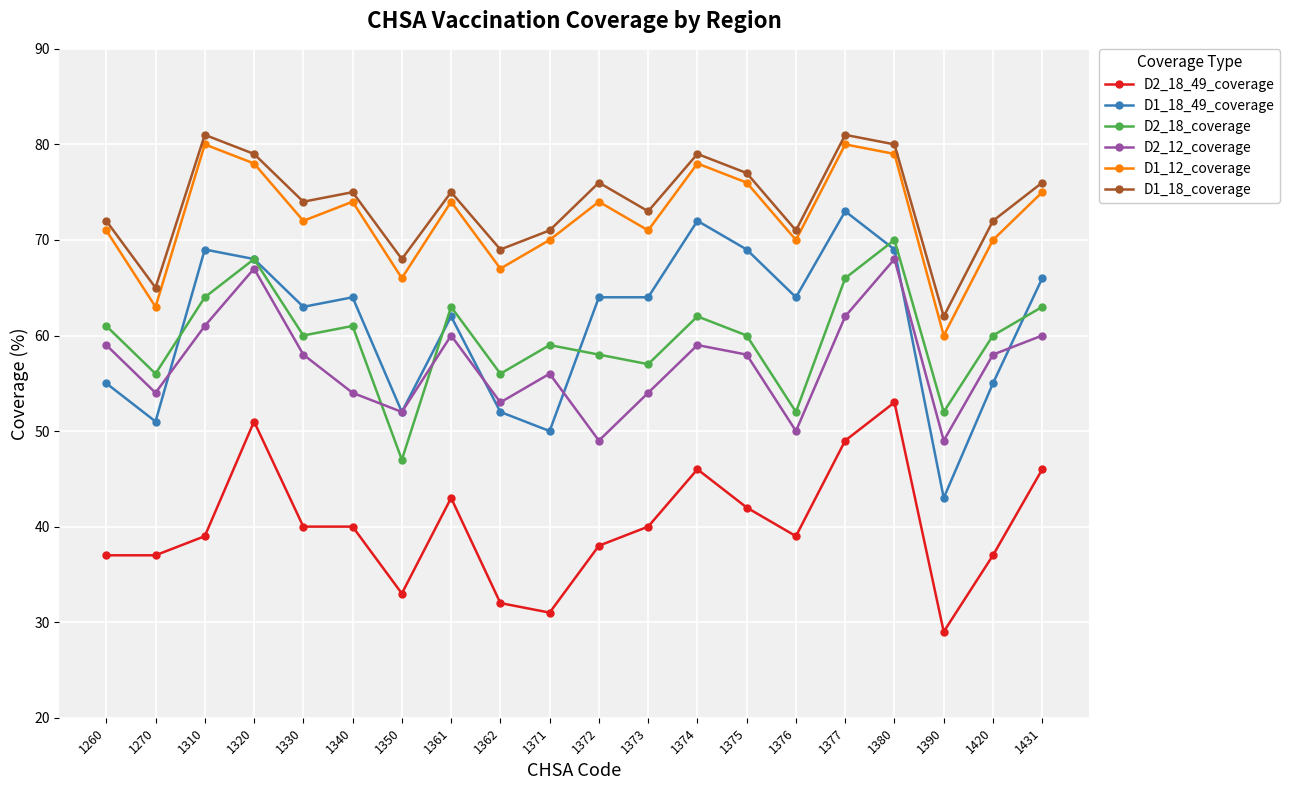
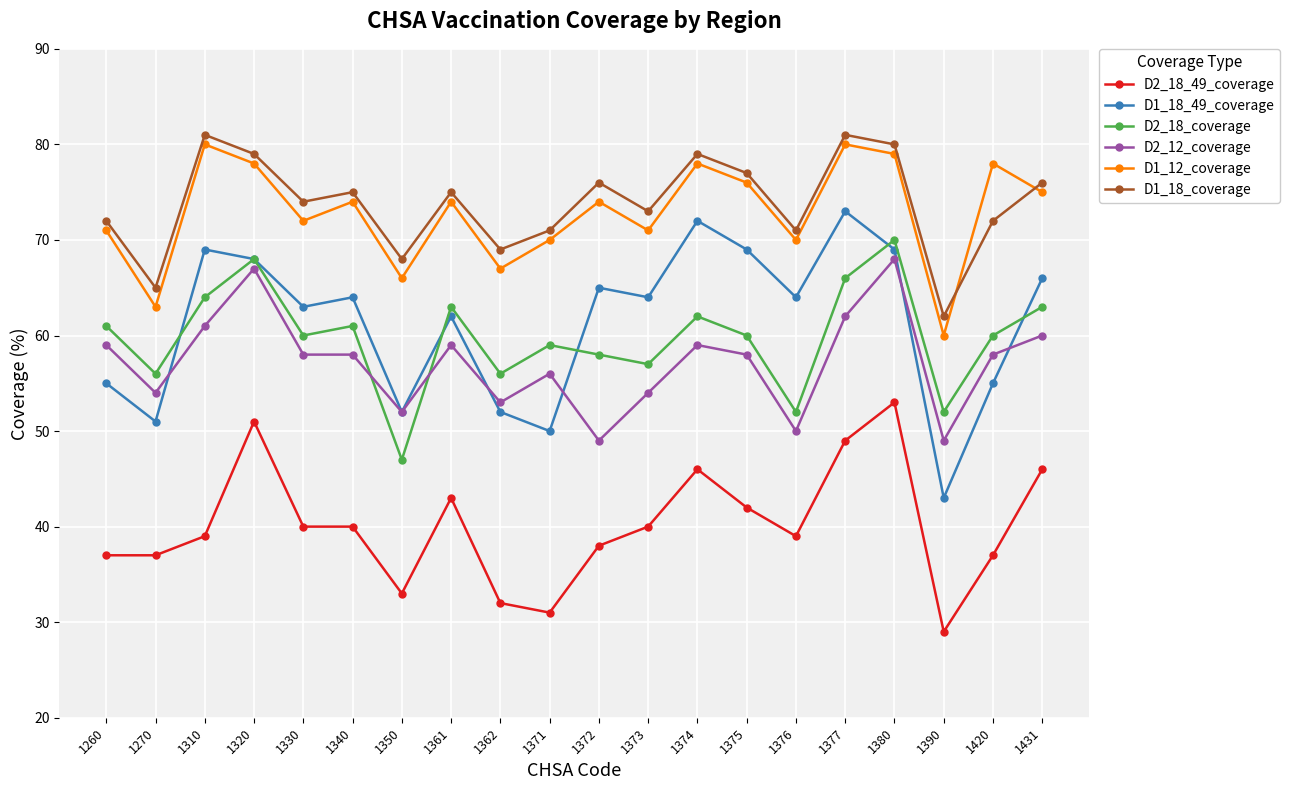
D2_12_coverage, 1340: 54 -> 58
D2_12_coverage, 1361: 60 -> 59
D1_18_49_coverage, 1372: 64 -> 65
D1_12_coverage, 1420: 70 -> 78
